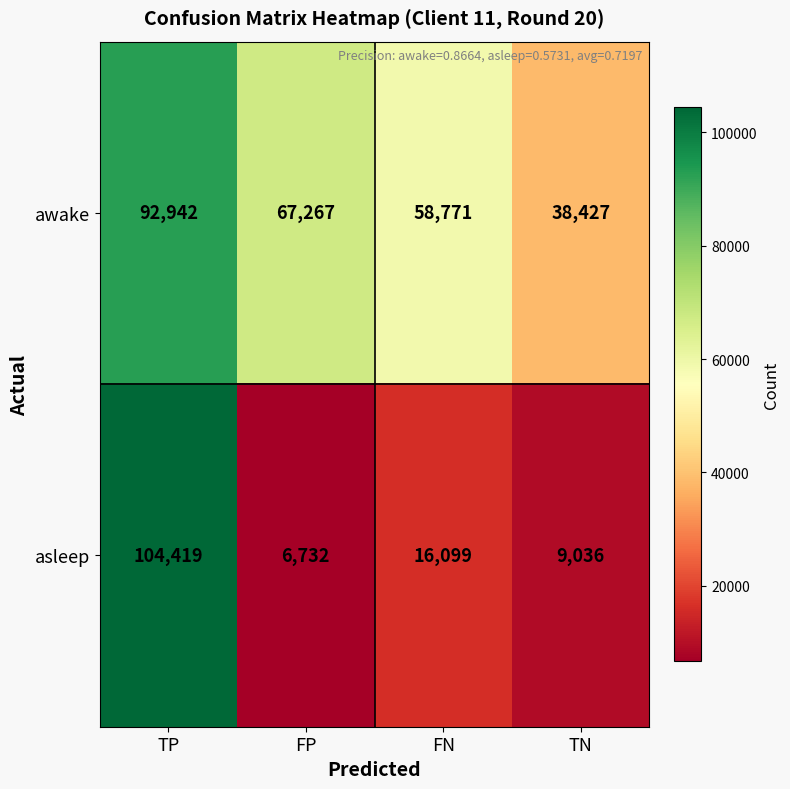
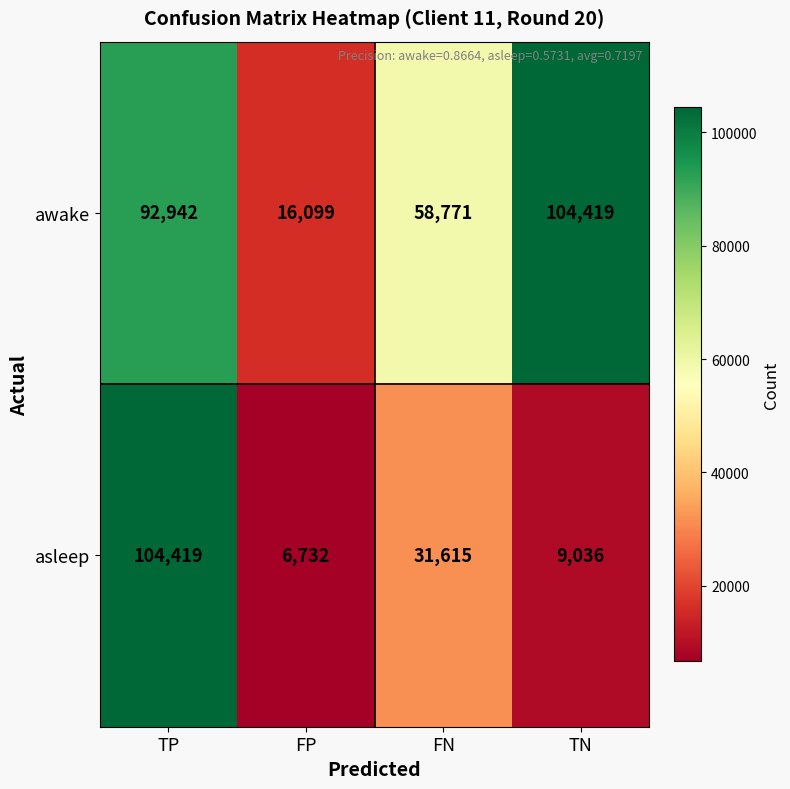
awake, FP: 67,267 -> 16,099
awake, TN: 38,427 -> 104,419
asleep, FN: 16,099 -> 31,615
